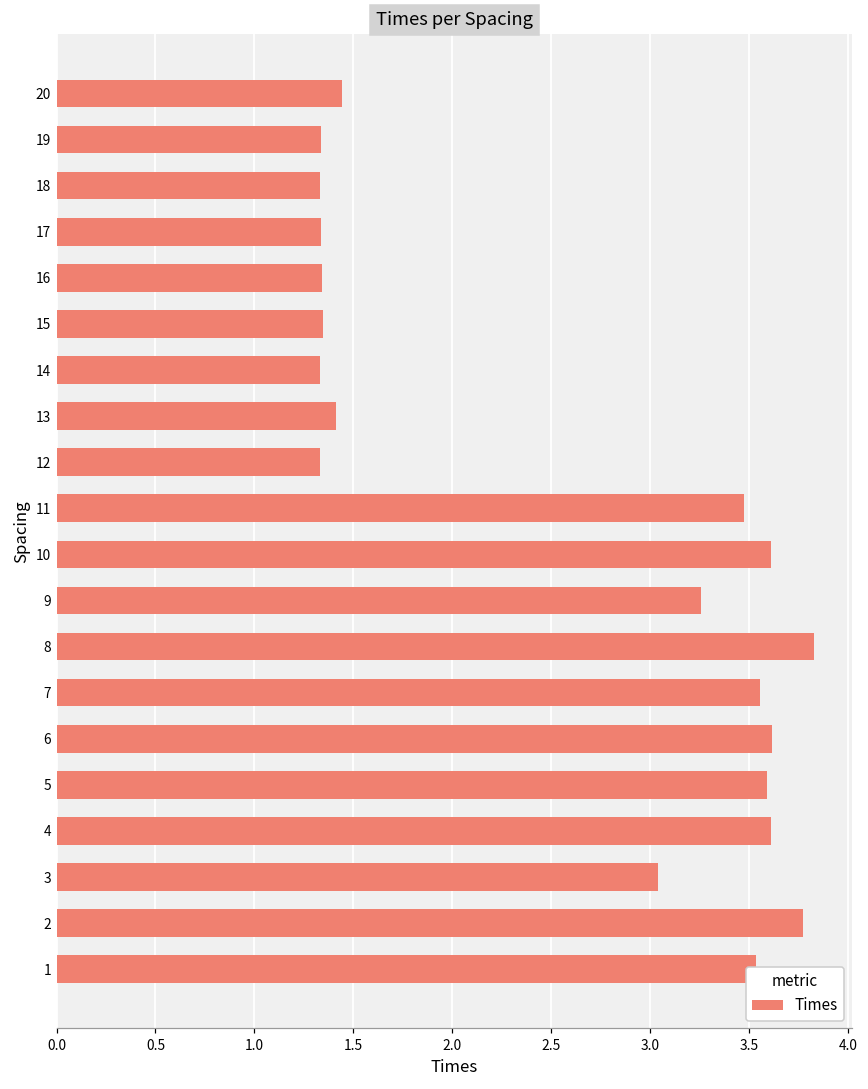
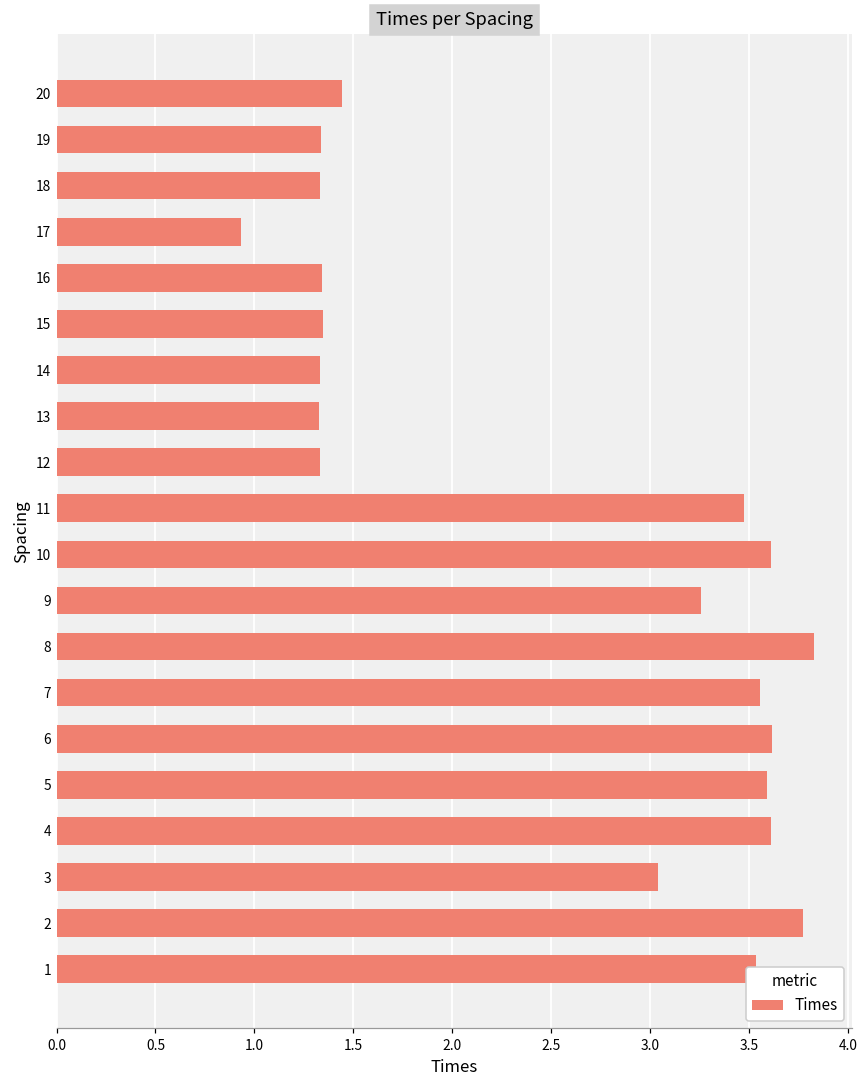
17: 1.34 -> 0.93
13: 1.41 -> 1.33
